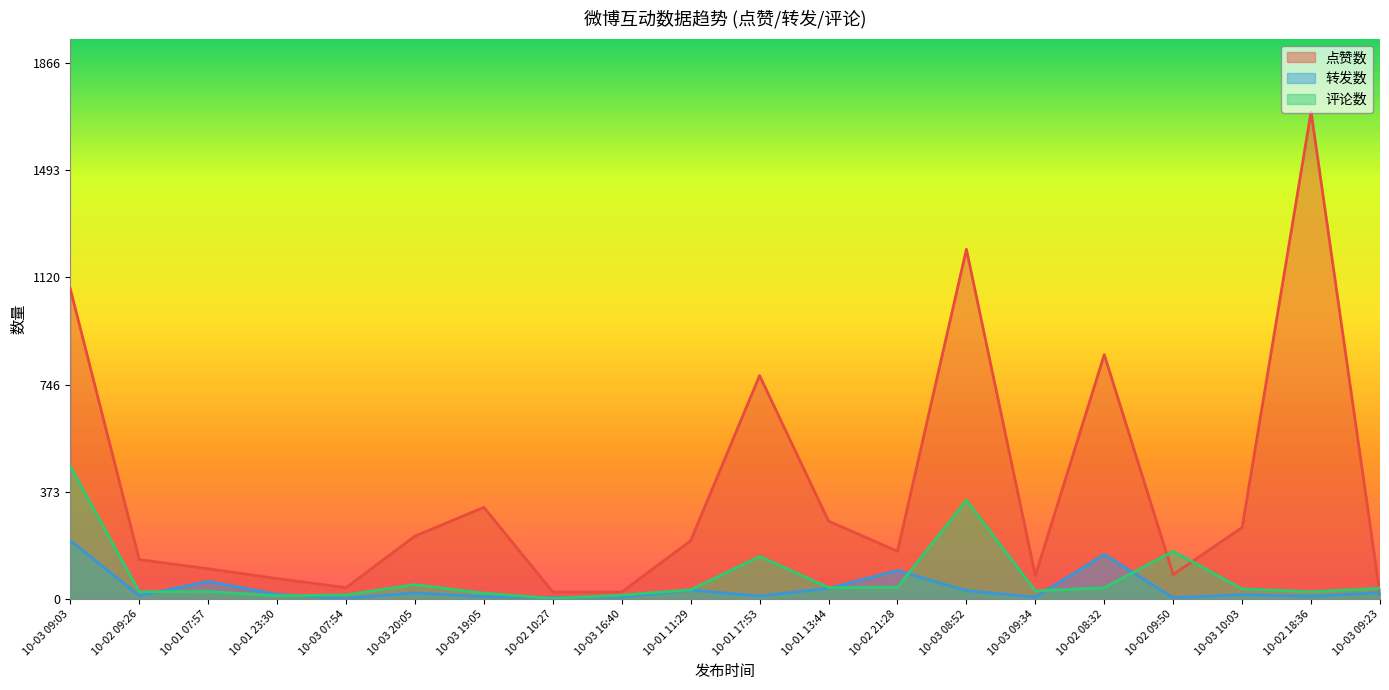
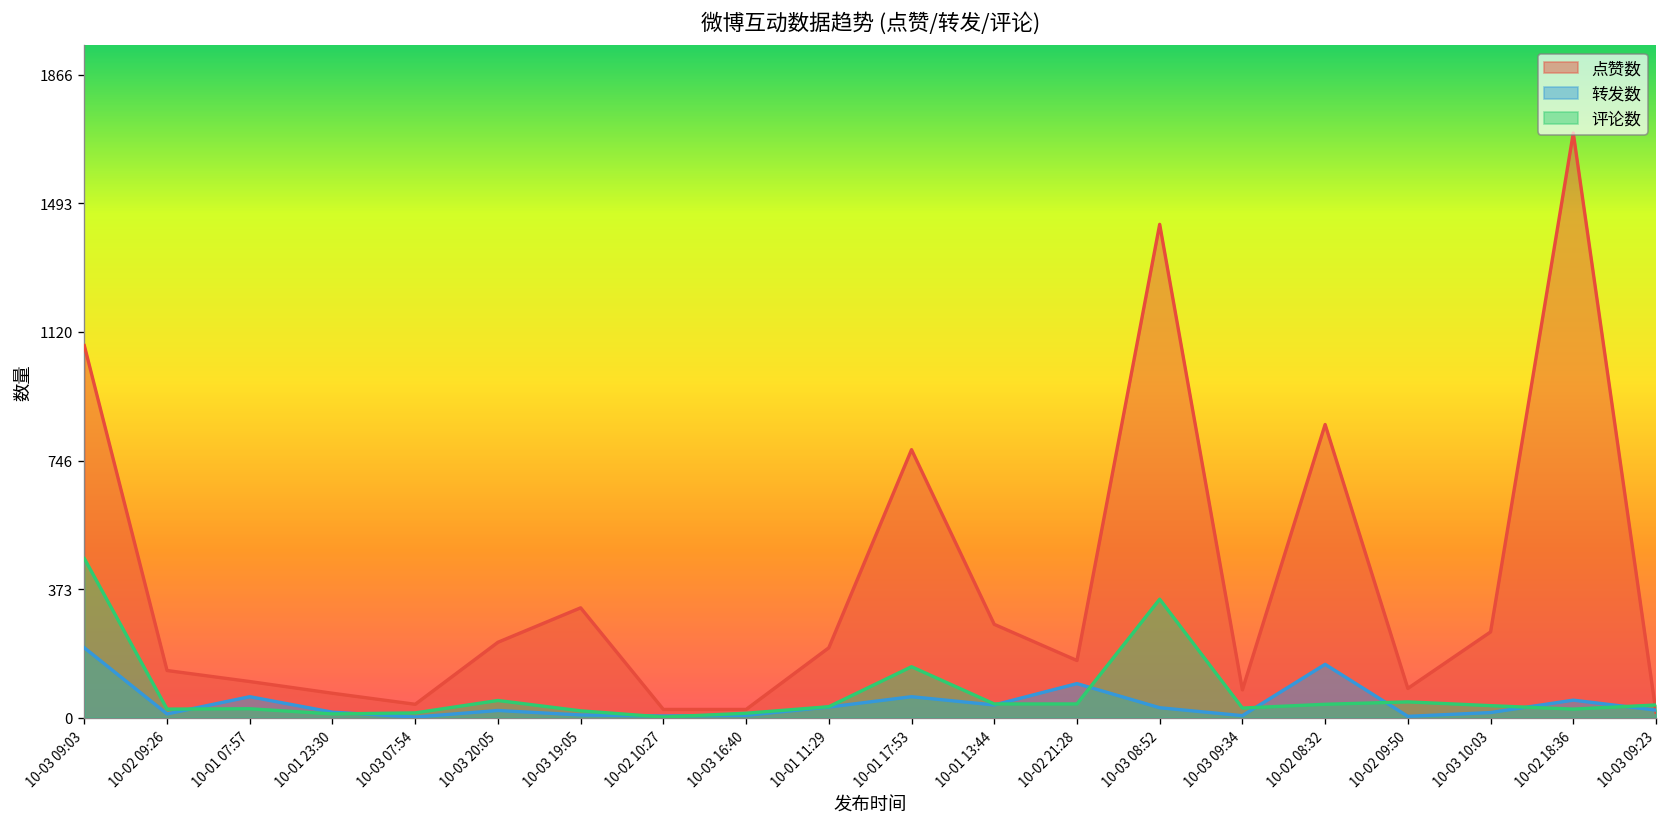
转发数, 10-01 17:53: 10 -> 60
点赞数, 10-03 08:52: 1220 -> 1430
评论数, 10-02 09:50: 170 -> 50
转发数, 10-02 18:36: 10 -> 50
